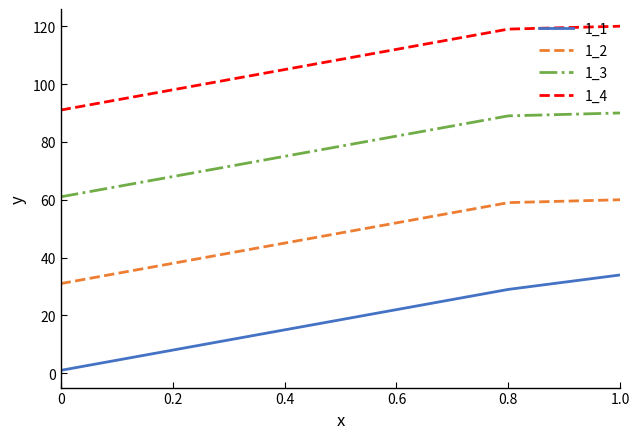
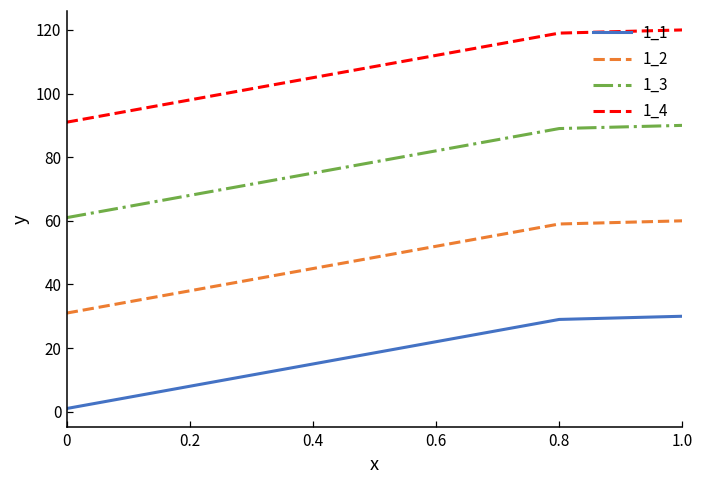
1_1, 1.0: 34 -> 30
